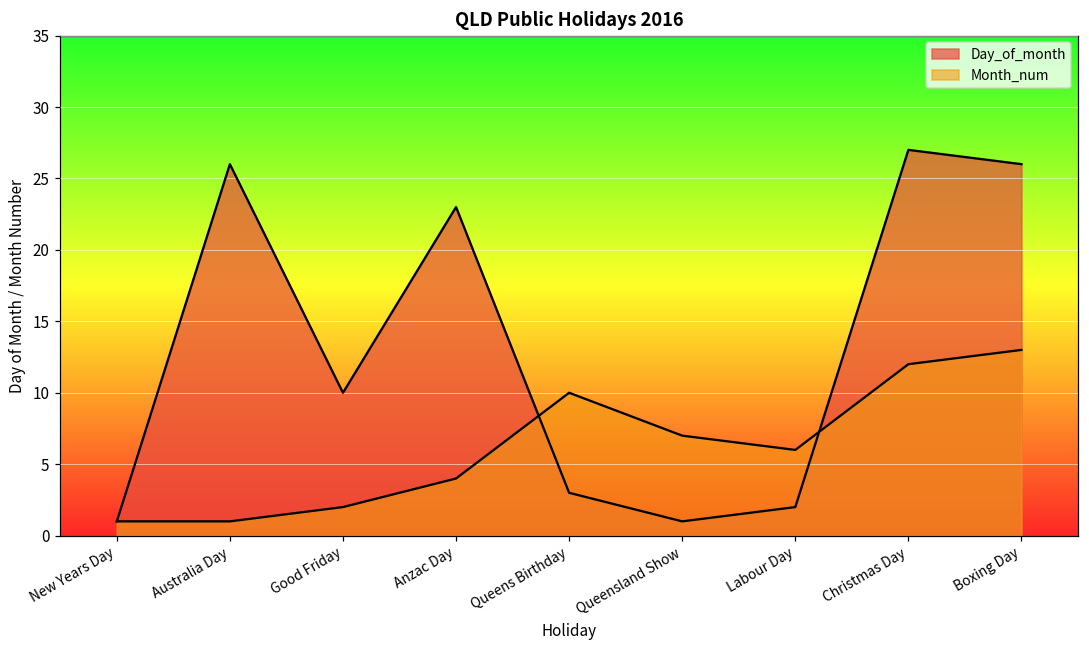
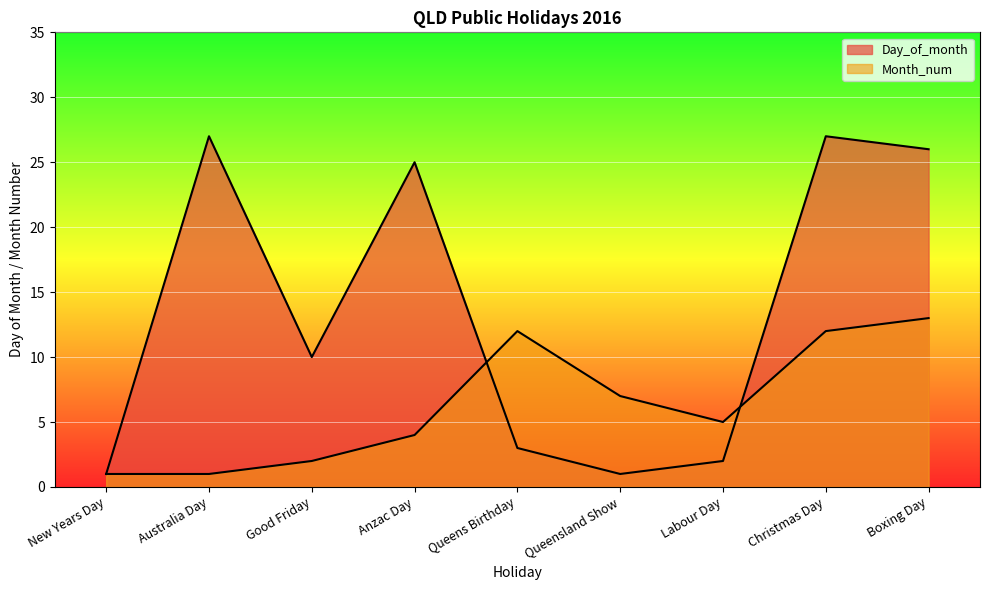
Day_of_month, Australia Day: 26 -> 27
Day_of_month, Anzac Day: 23 -> 25
Month_num, Queens Birthday: 10 -> 12
Month_num, Labour Day: 6 -> 5
